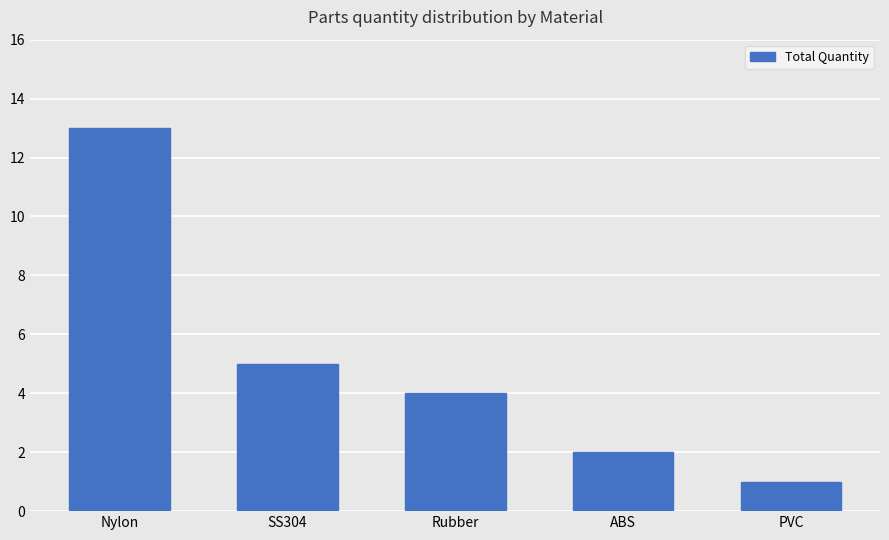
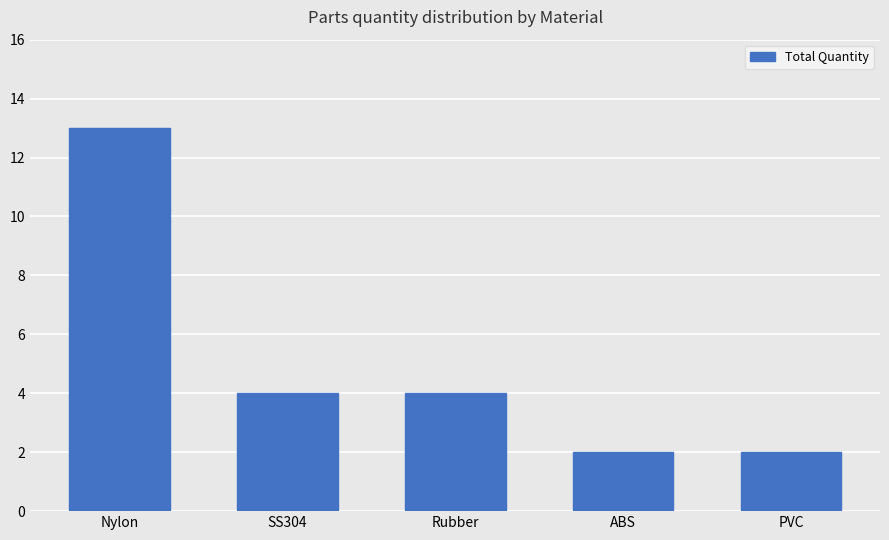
SS304: 5 -> 4
PVC: 1 -> 2
